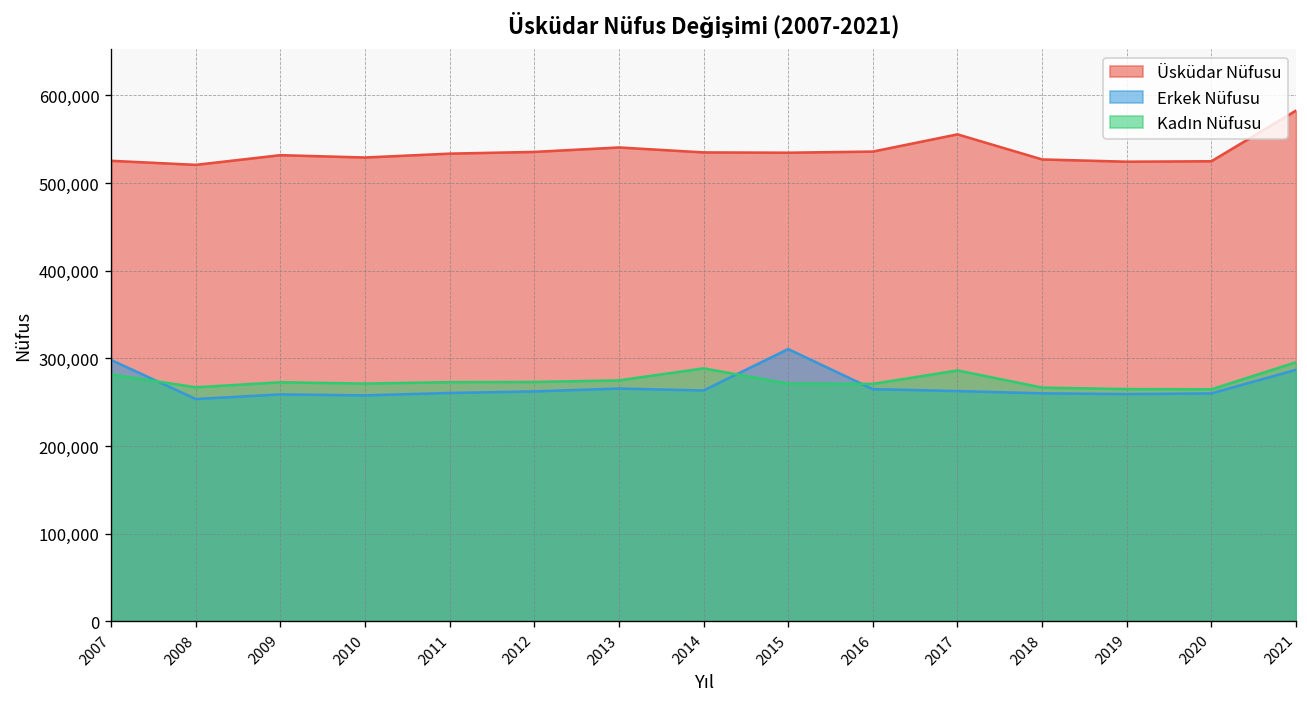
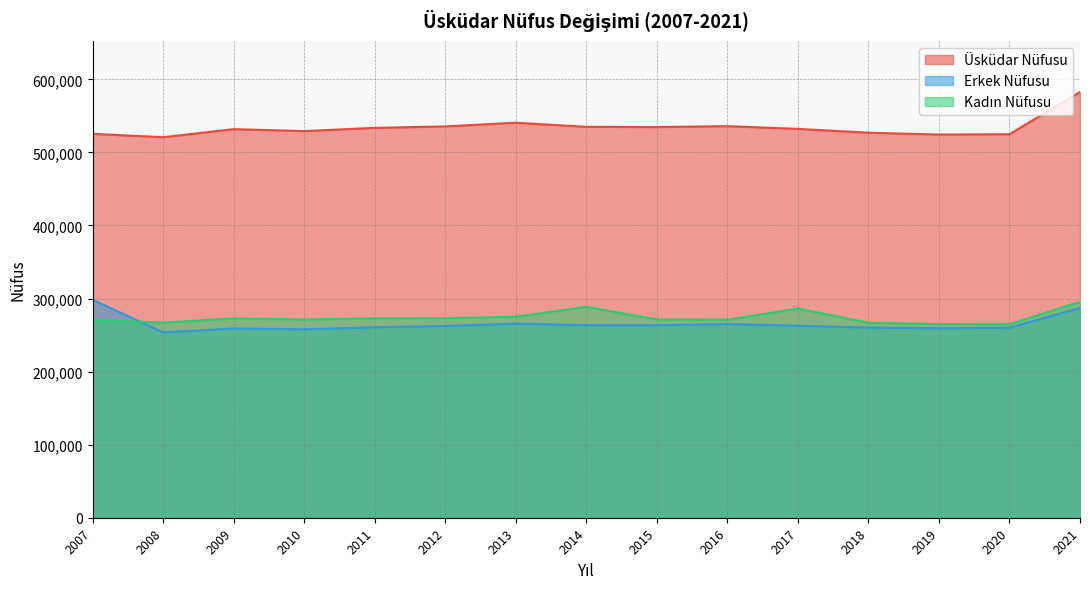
Kadın Nüfusu, 2007: 280,000 -> 270,000
Erkek Nüfusu, 2015: 310,000 -> 260,000
Üsküdar Nüfusu, 2017: 560,000 -> 530,000
